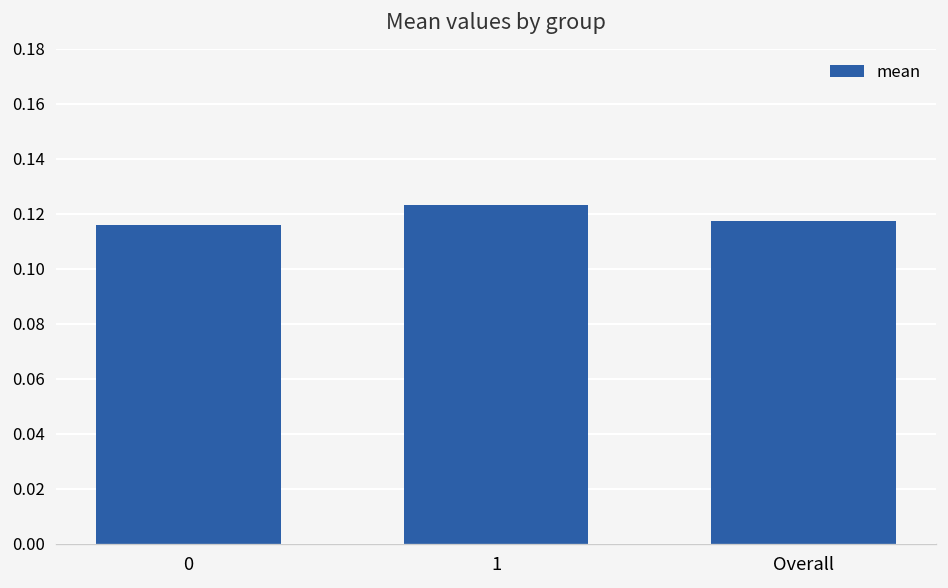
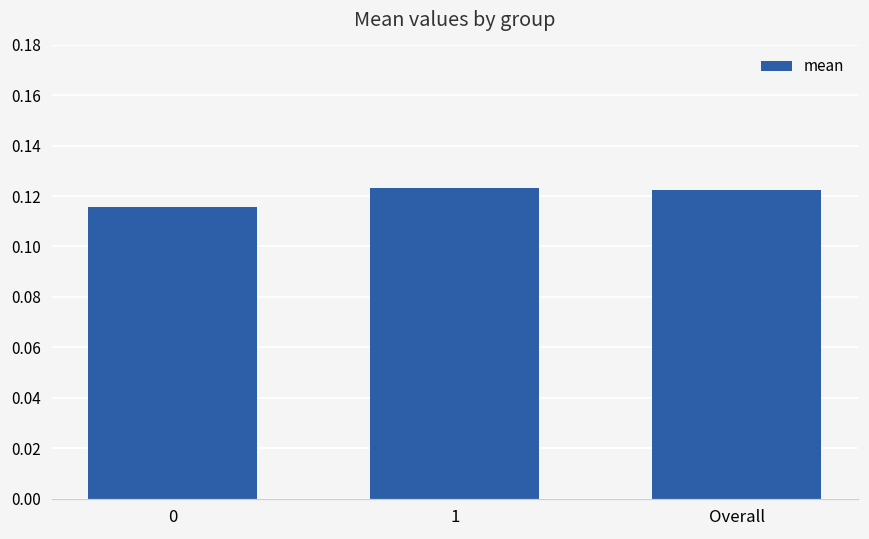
Overall: 0.117 -> 0.122
